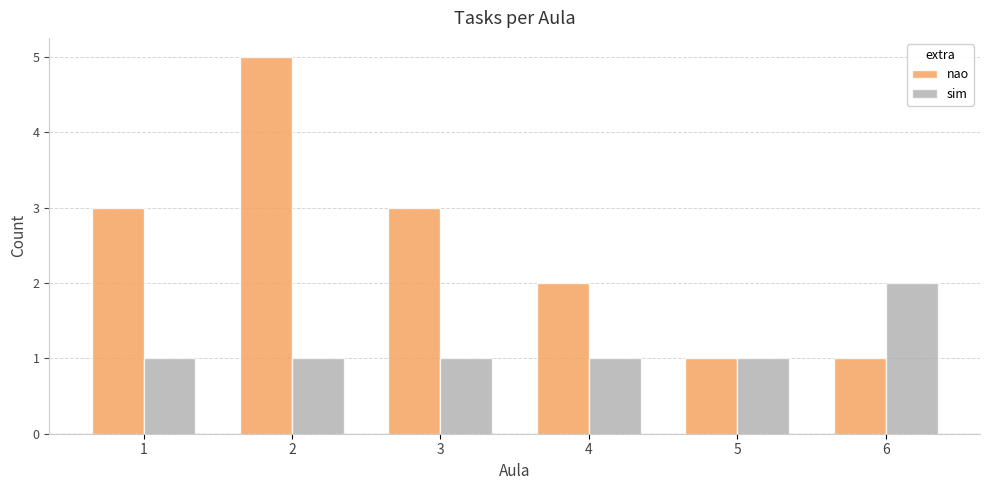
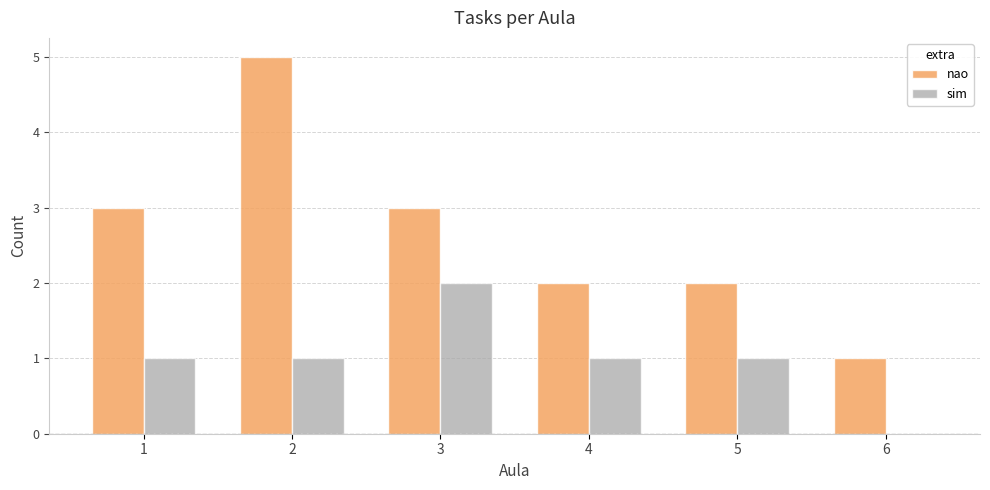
sim, 3: 1 -> 2
nao, 5: 1 -> 2
sim, 6: 2 -> 0
